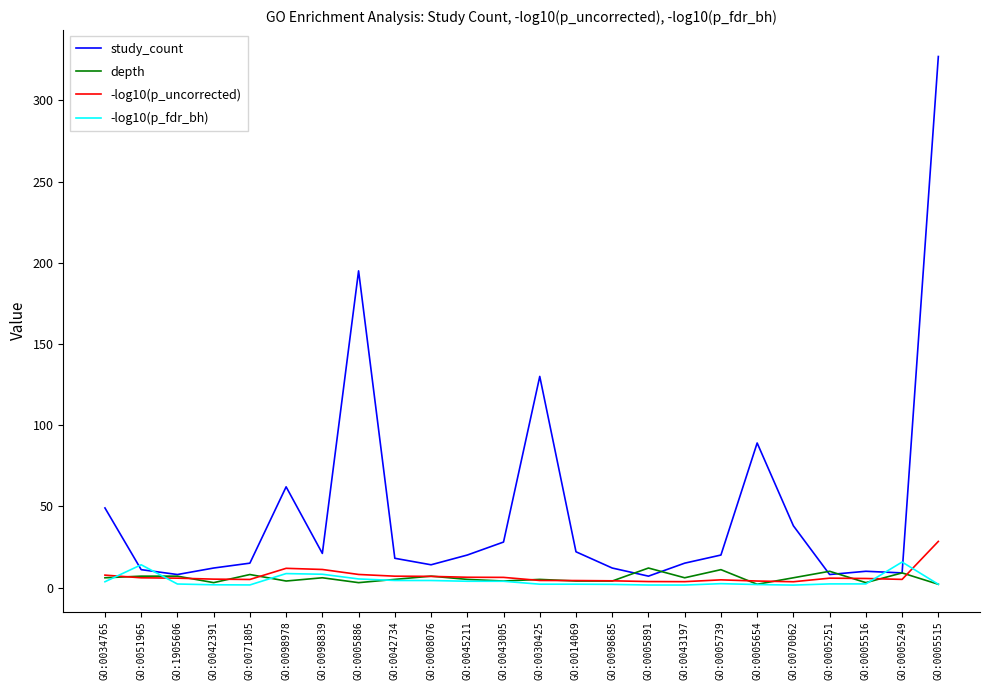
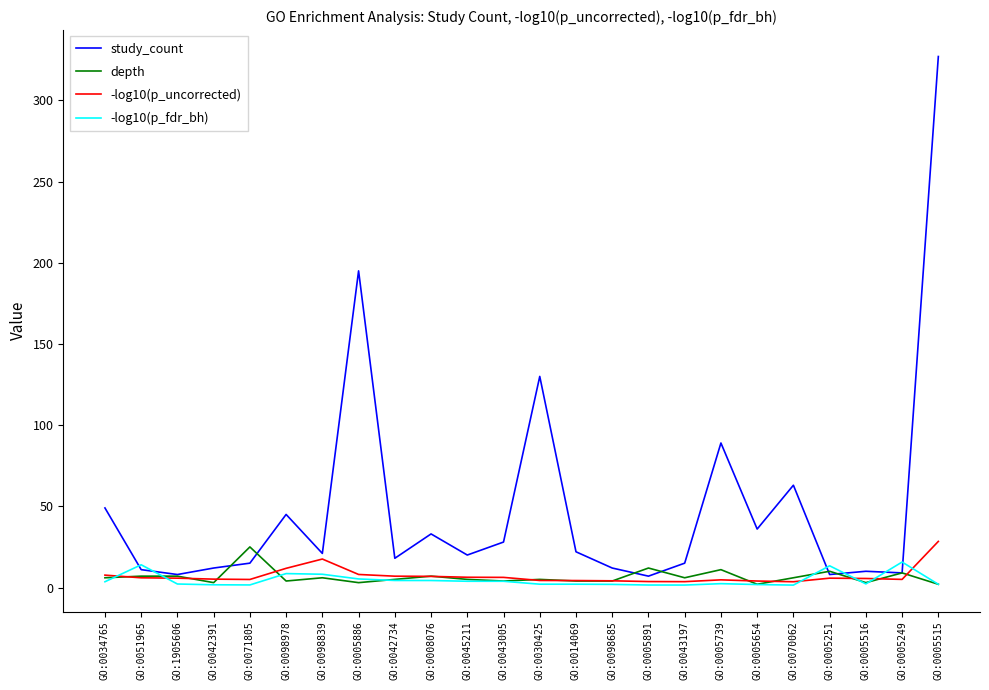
depth, GO:0071805: 8 -> 25
study_count, GO:0098978: 62 -> 45
-log10(p_uncorrected), GO:0098839: 11 -> 18
study_count, GO:0008076: 14 -> 33
study_count, GO:0005739: 20 -> 89
study_count, GO:0005654: 89 -> 36
study_count, GO:0070062: 38 -> 63
-log10(p_fdr_bh), GO:0005251: 2 -> 13
